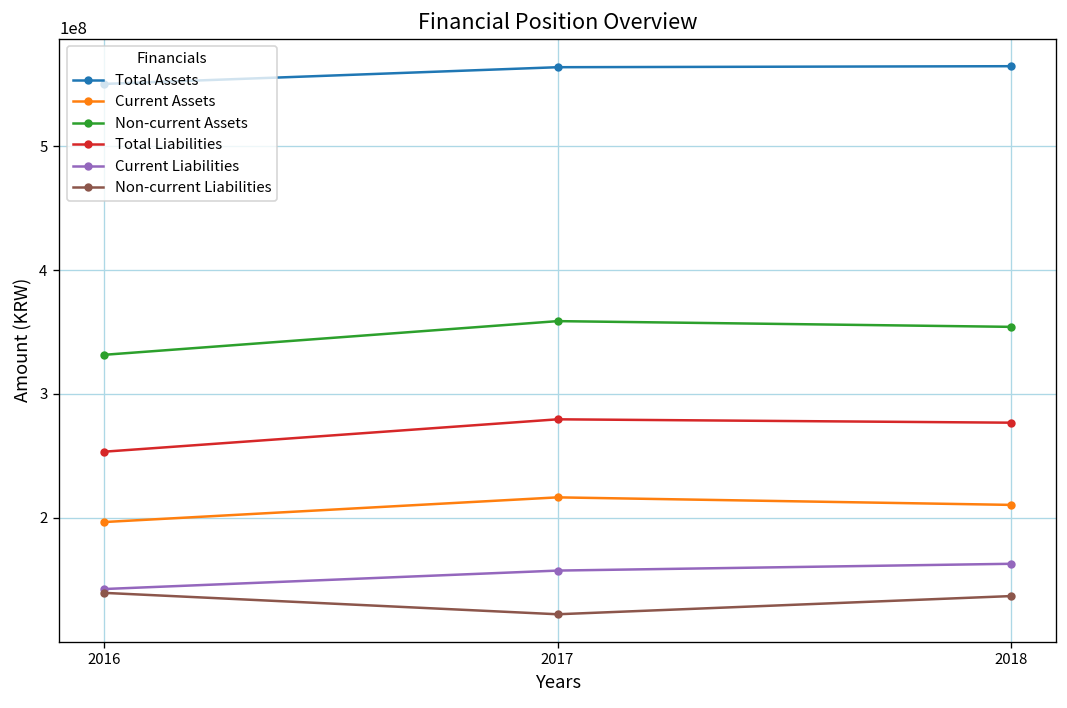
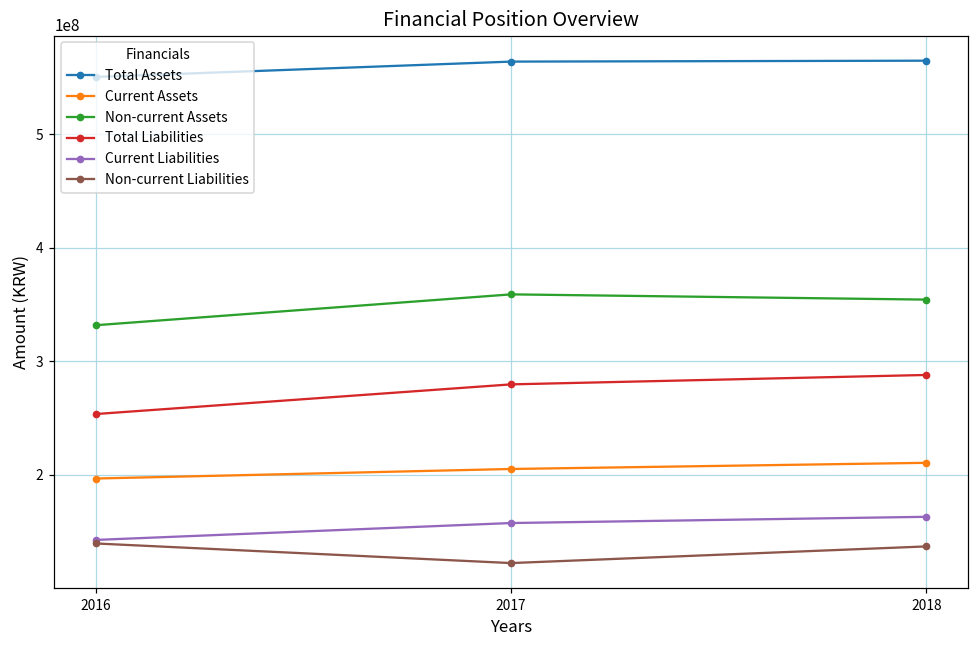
Current Assets, 2017: 217000000 -> 205000000
Total Liabilities, 2018: 277000000 -> 288000000
